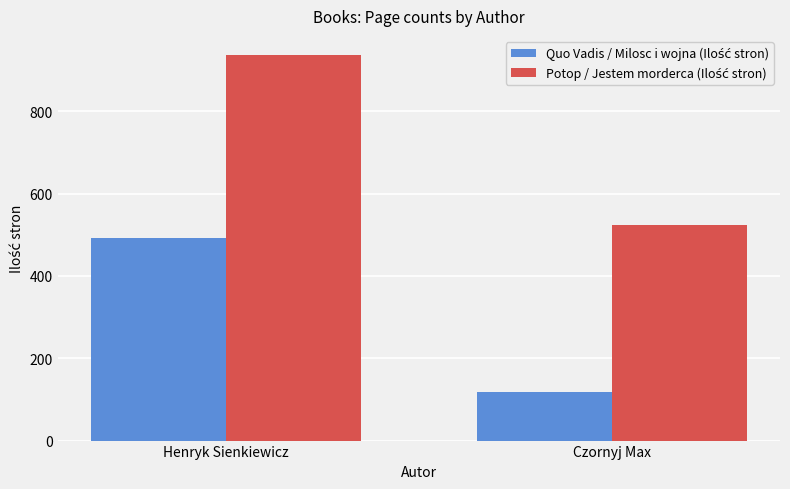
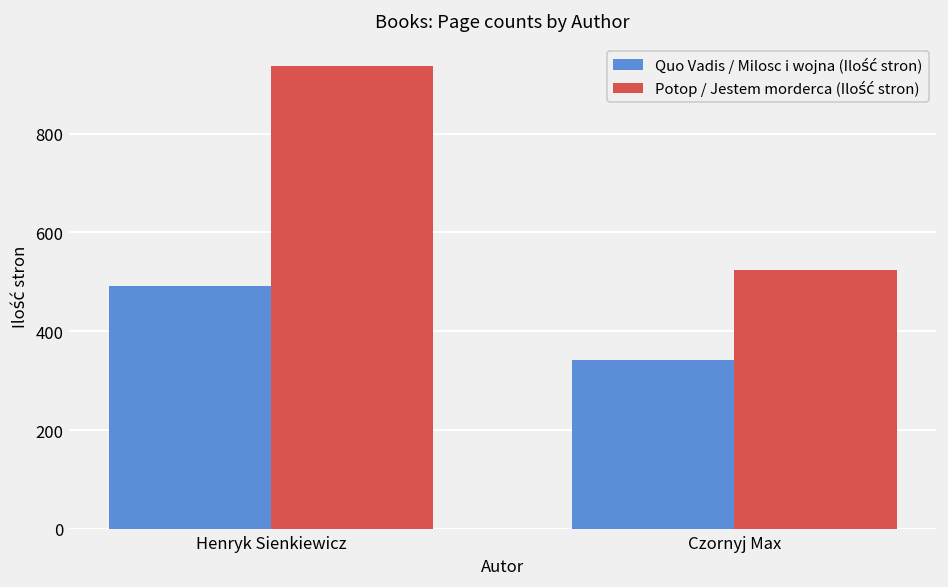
Quo Vadis / Milosc i wojna (Ilość stron), Czornyj Max: 120 -> 340
